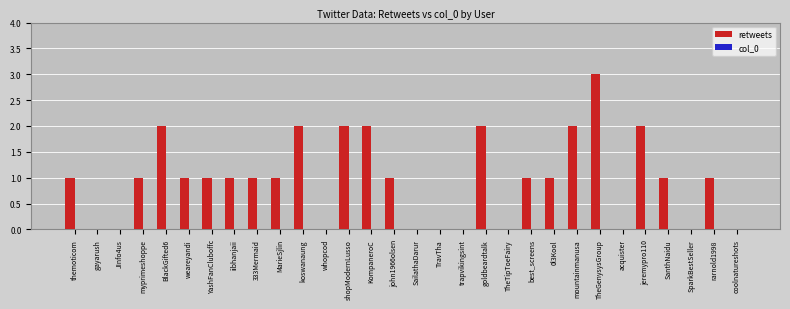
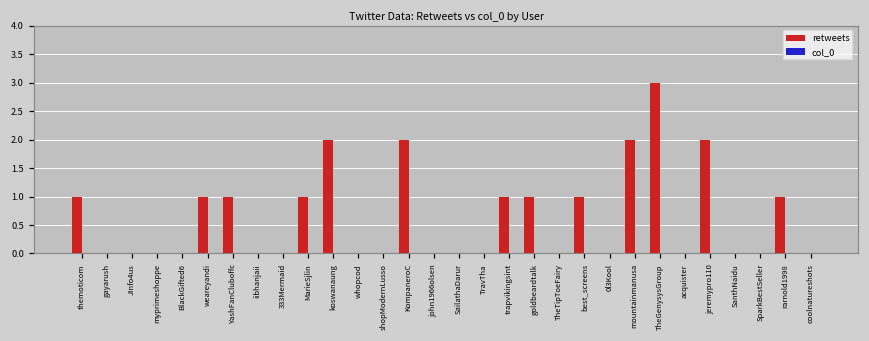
retweets, myprimeshoppe: 1 -> 0
retweets, BlackGifted6: 2 -> 0
retweets, iibhanjaii: 1 -> 0
retweets, 333Mermaid: 1 -> 0
retweets, shopModernLusso: 2 -> 0
retweets, john1966olsen: 1 -> 0
retweets, trapvikingsint: 0 -> 1
retweets, goldbeardtalk: 2 -> 1
retweets, 0l3Kool: 1 -> 0
retweets, SanthNaidu: 1 -> 0
